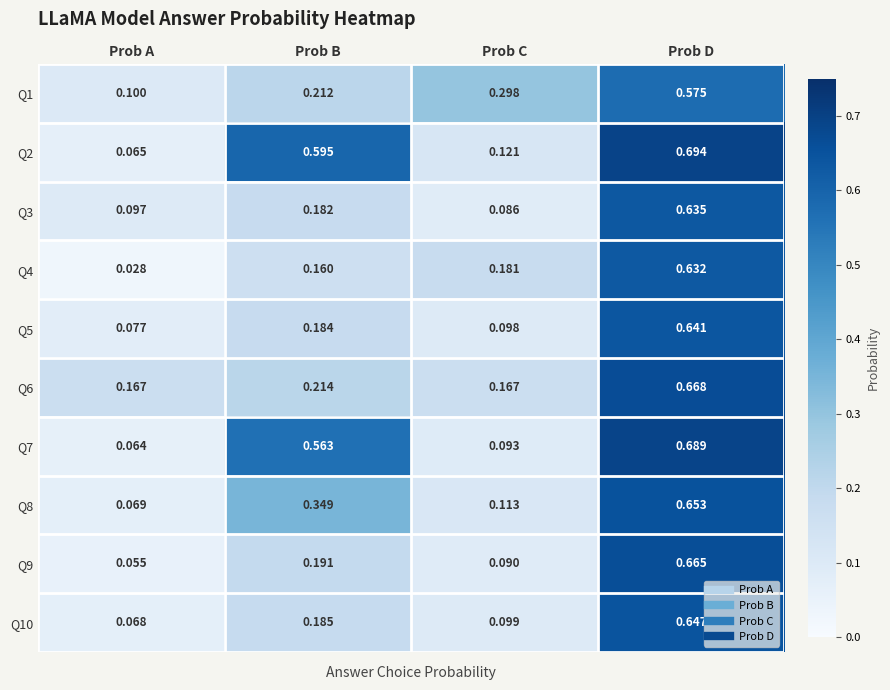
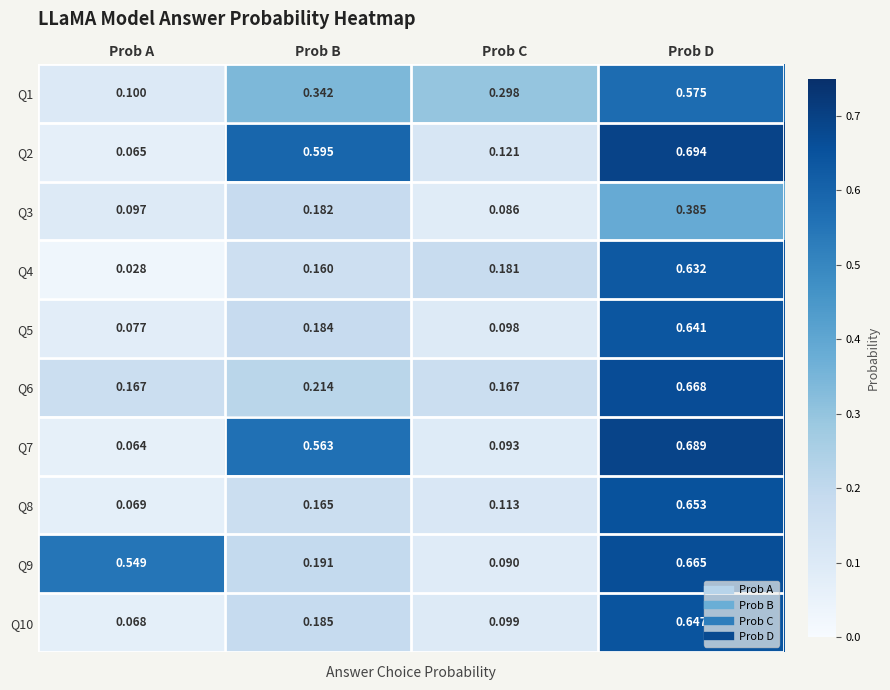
Q1, Prob B: 0.212 -> 0.342
Q3, Prob D: 0.635 -> 0.385
Q8, Prob B: 0.349 -> 0.165
Q9, Prob A: 0.055 -> 0.549
